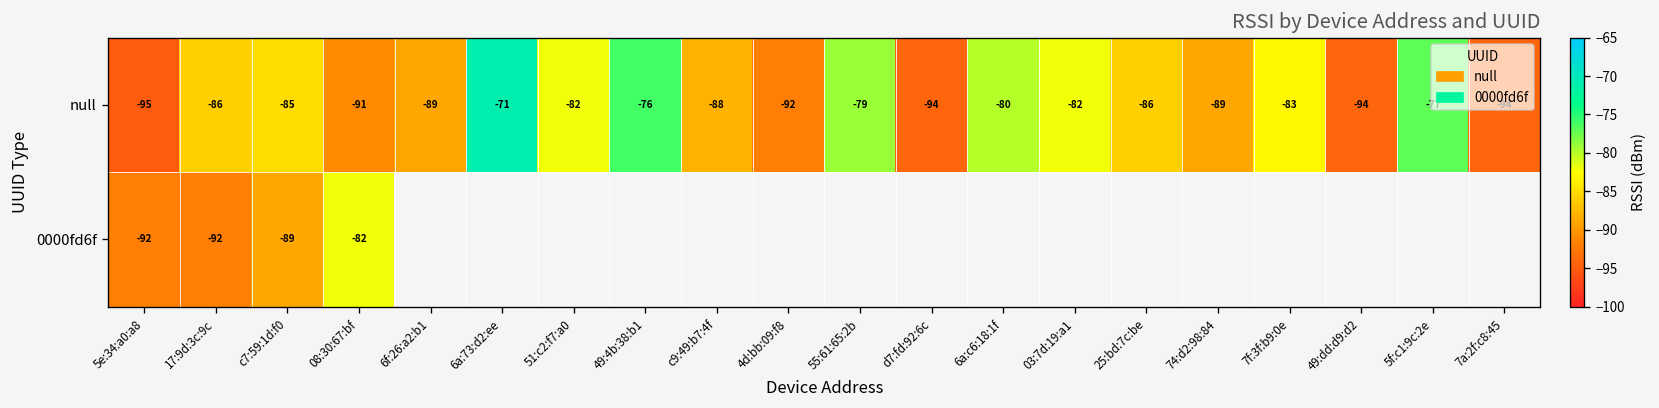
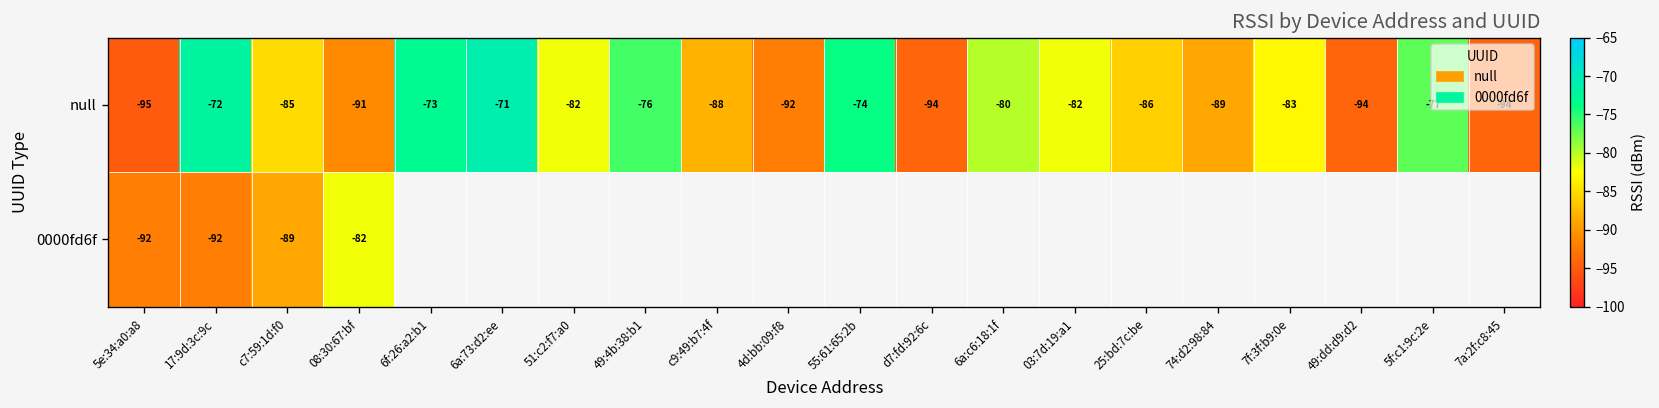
null, 17:9d:3c:9c: -86 -> -72
null, 6f:26:a2:b1: -89 -> -73
null, 55:61:65:2b: -79 -> -74
